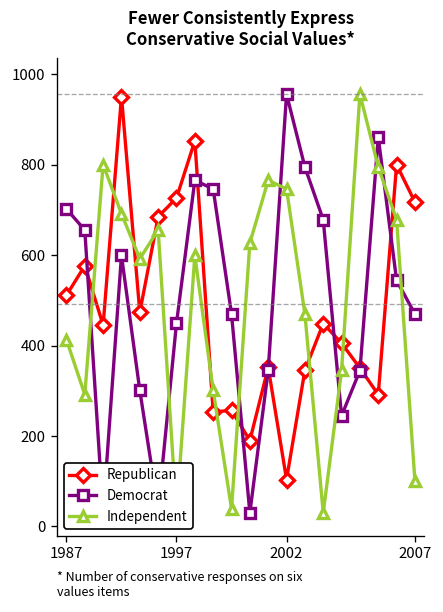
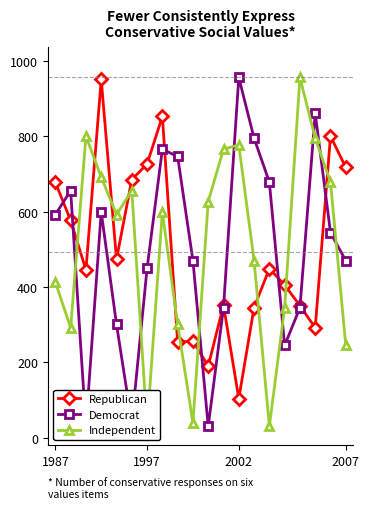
Republican, 1987: 510 -> 680
Democrat, 1987: 700 -> 590
Independent, 2002: 750 -> 780
Independent, 2007: 100 -> 240
